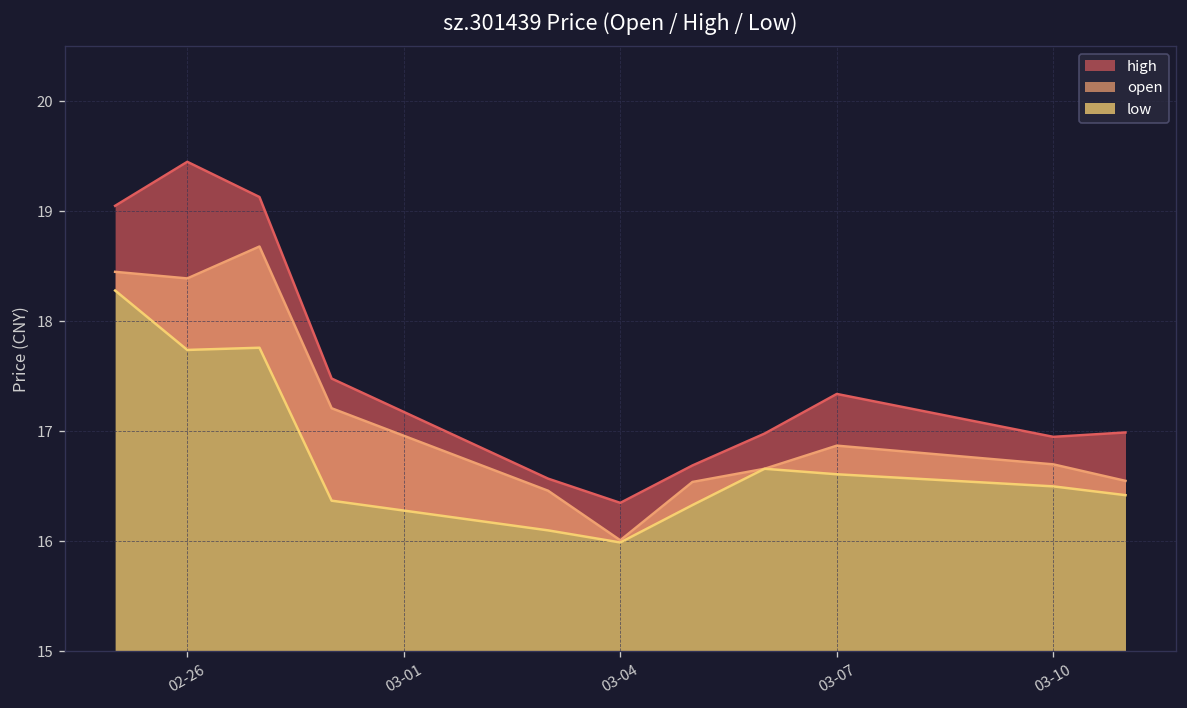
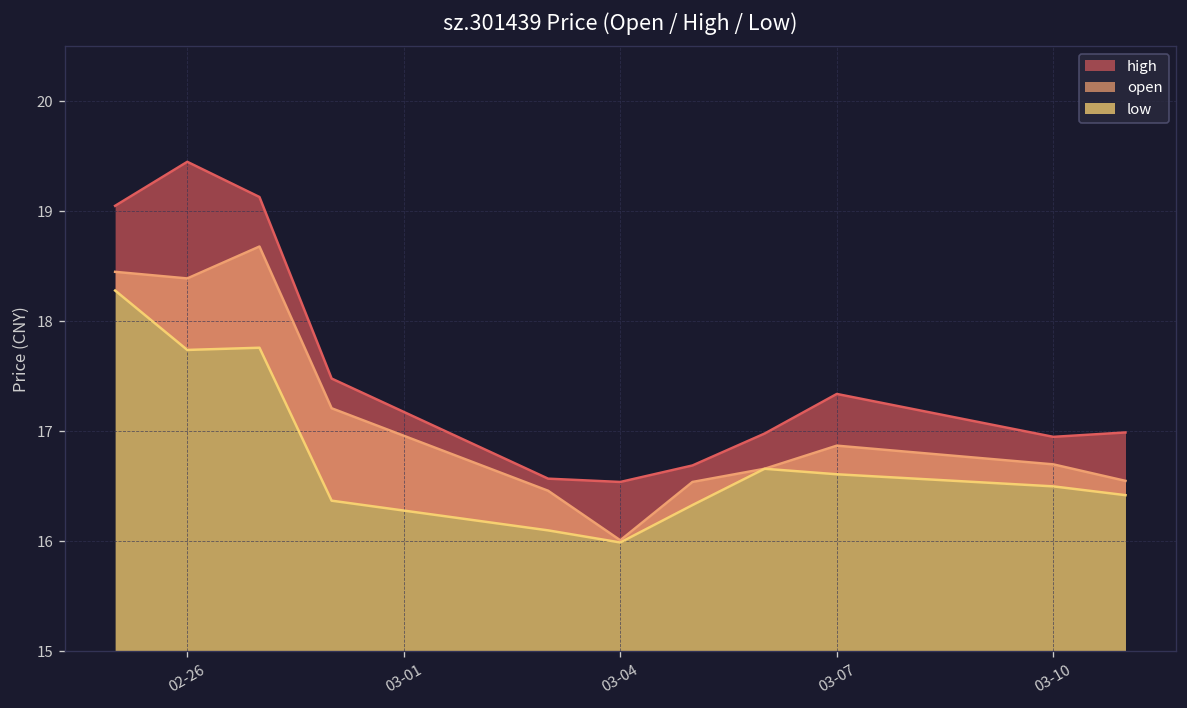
high, 03-04: 16.4 -> 16.5
